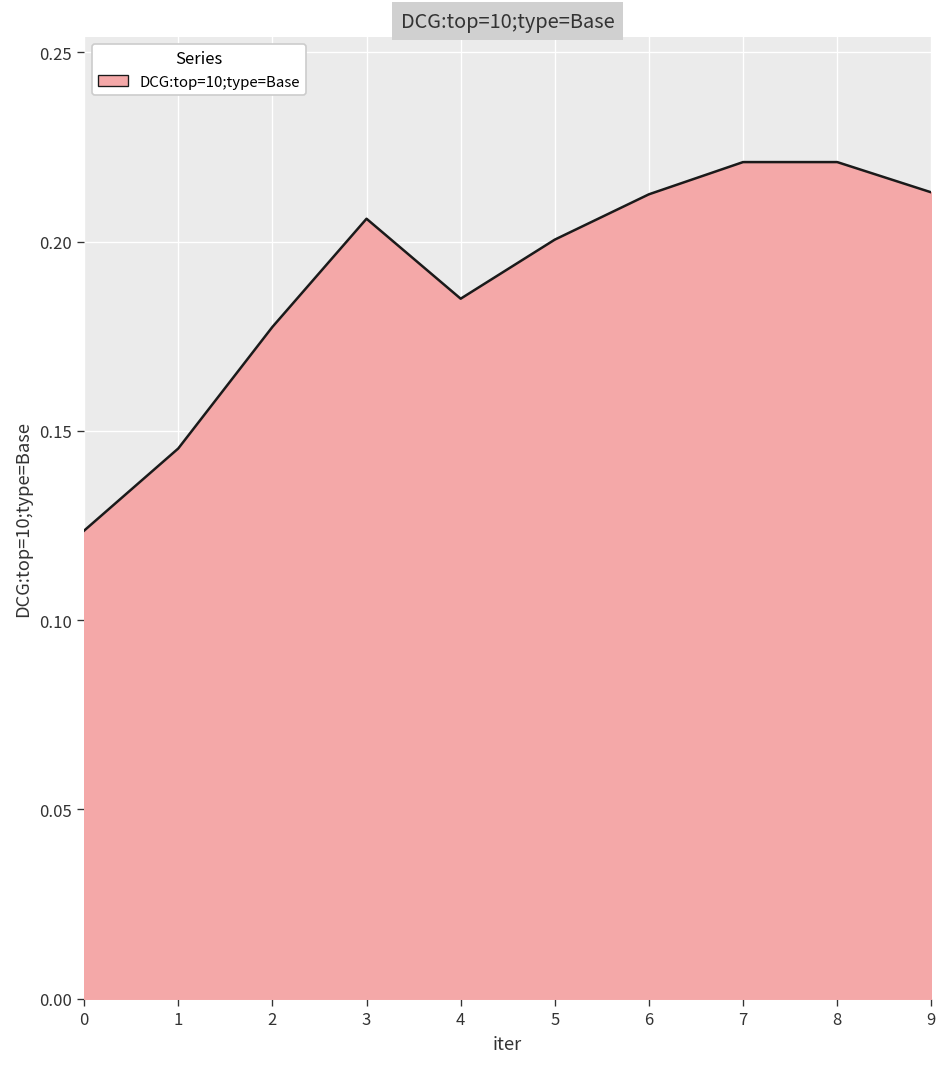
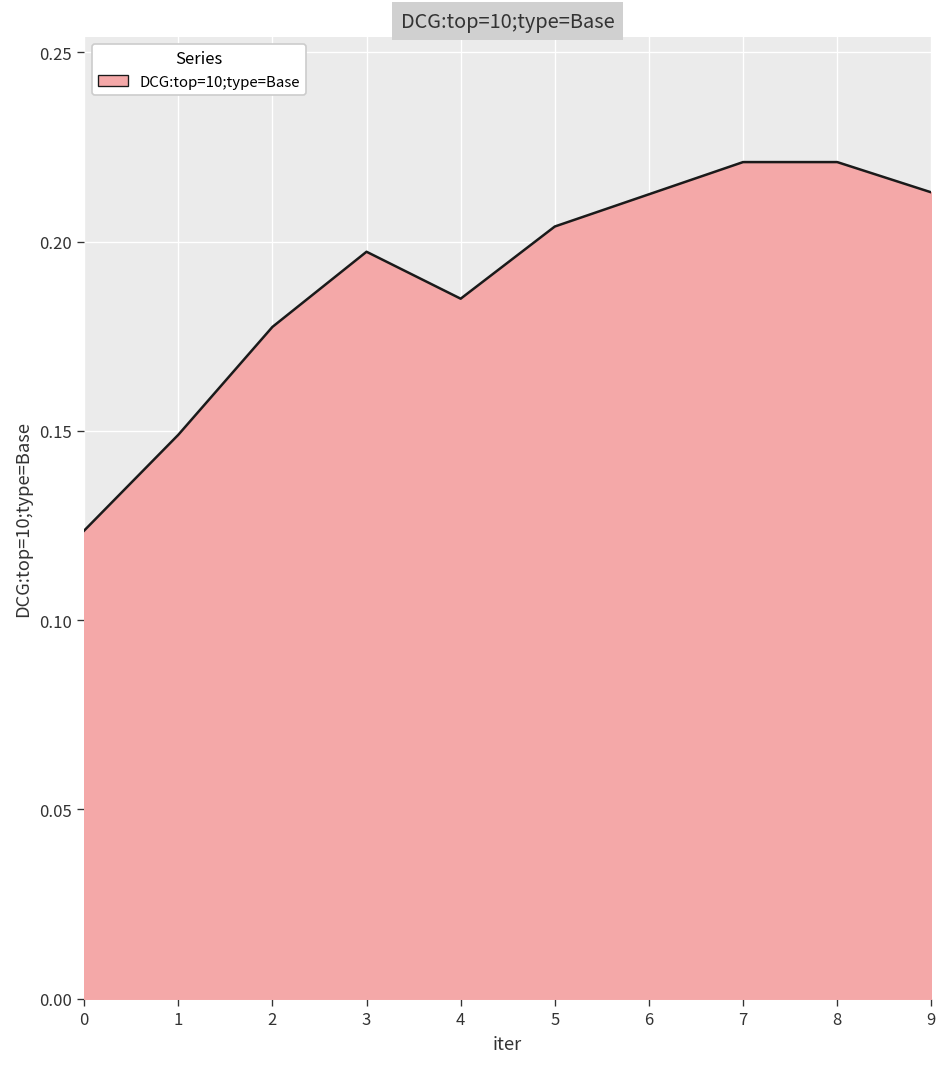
1: 0.145 -> 0.149
3: 0.206 -> 0.197
5: 0.201 -> 0.204
